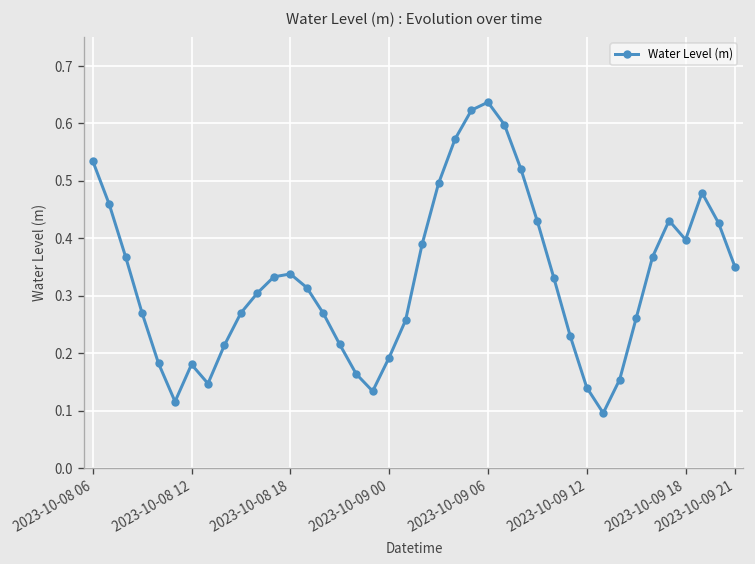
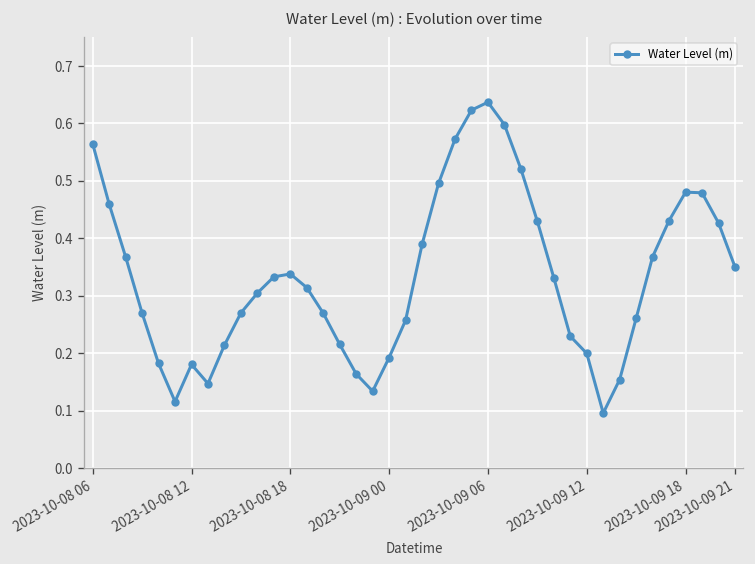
2023-10-08 06: 0.53 -> 0.56
2023-10-09 12: 0.14 -> 0.20
2023-10-09 18: 0.40 -> 0.48
